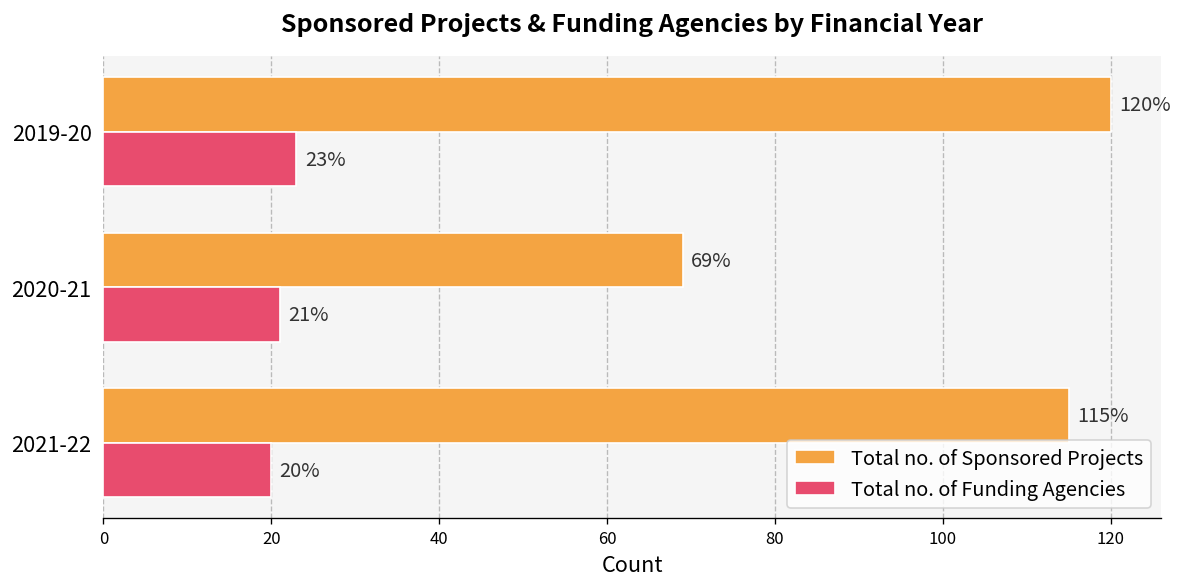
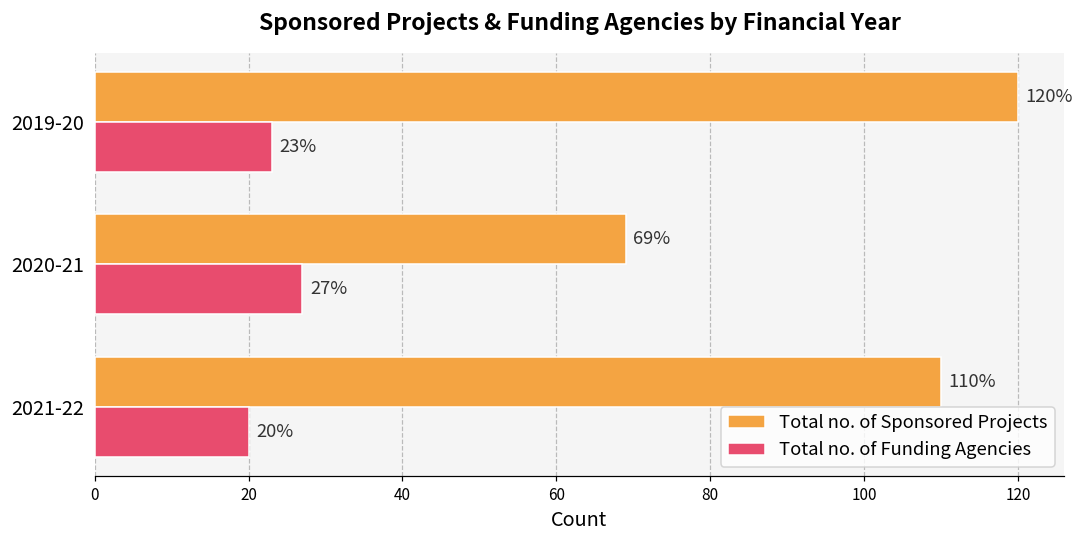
Total no. of Funding Agencies, 2020-21: 21% -> 27%
Total no. of Sponsored Projects, 2021-22: 115% -> 110%
